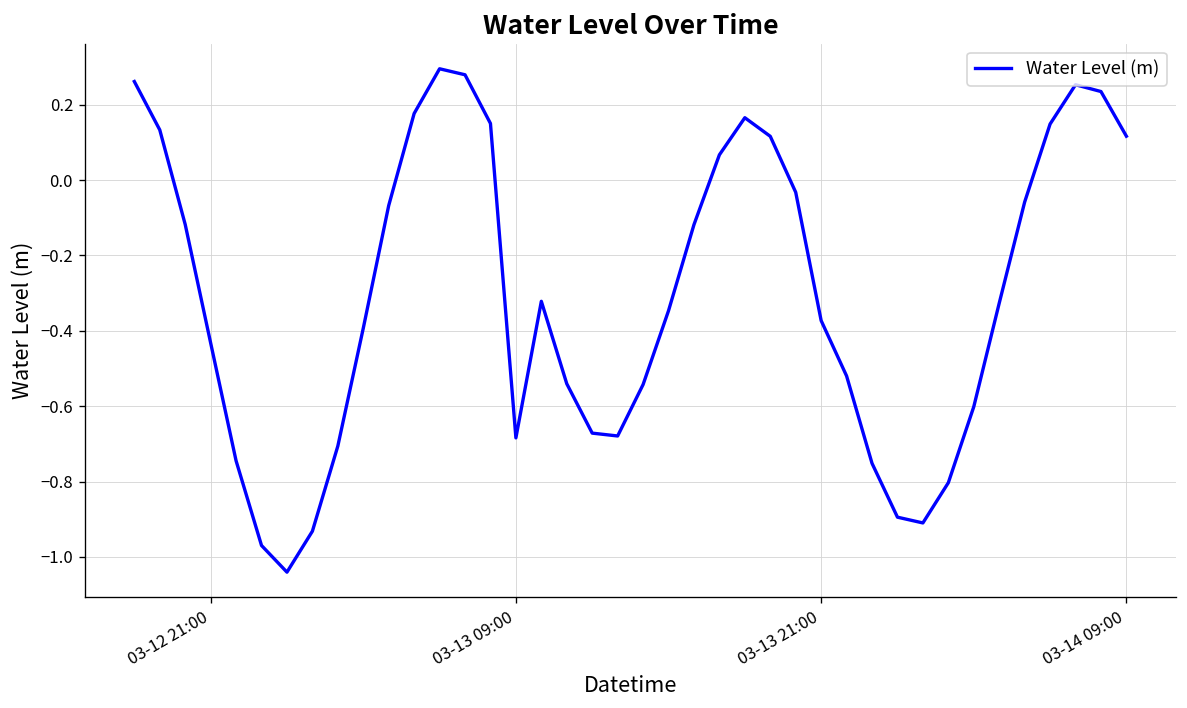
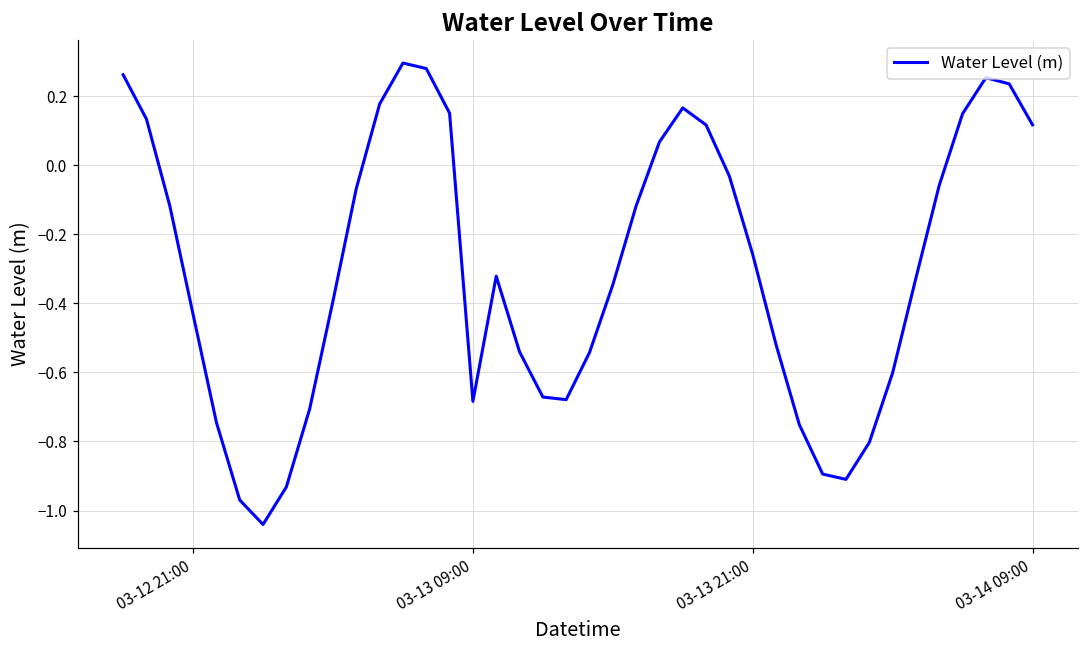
03-13 21:00: -0.37 -> -0.26
